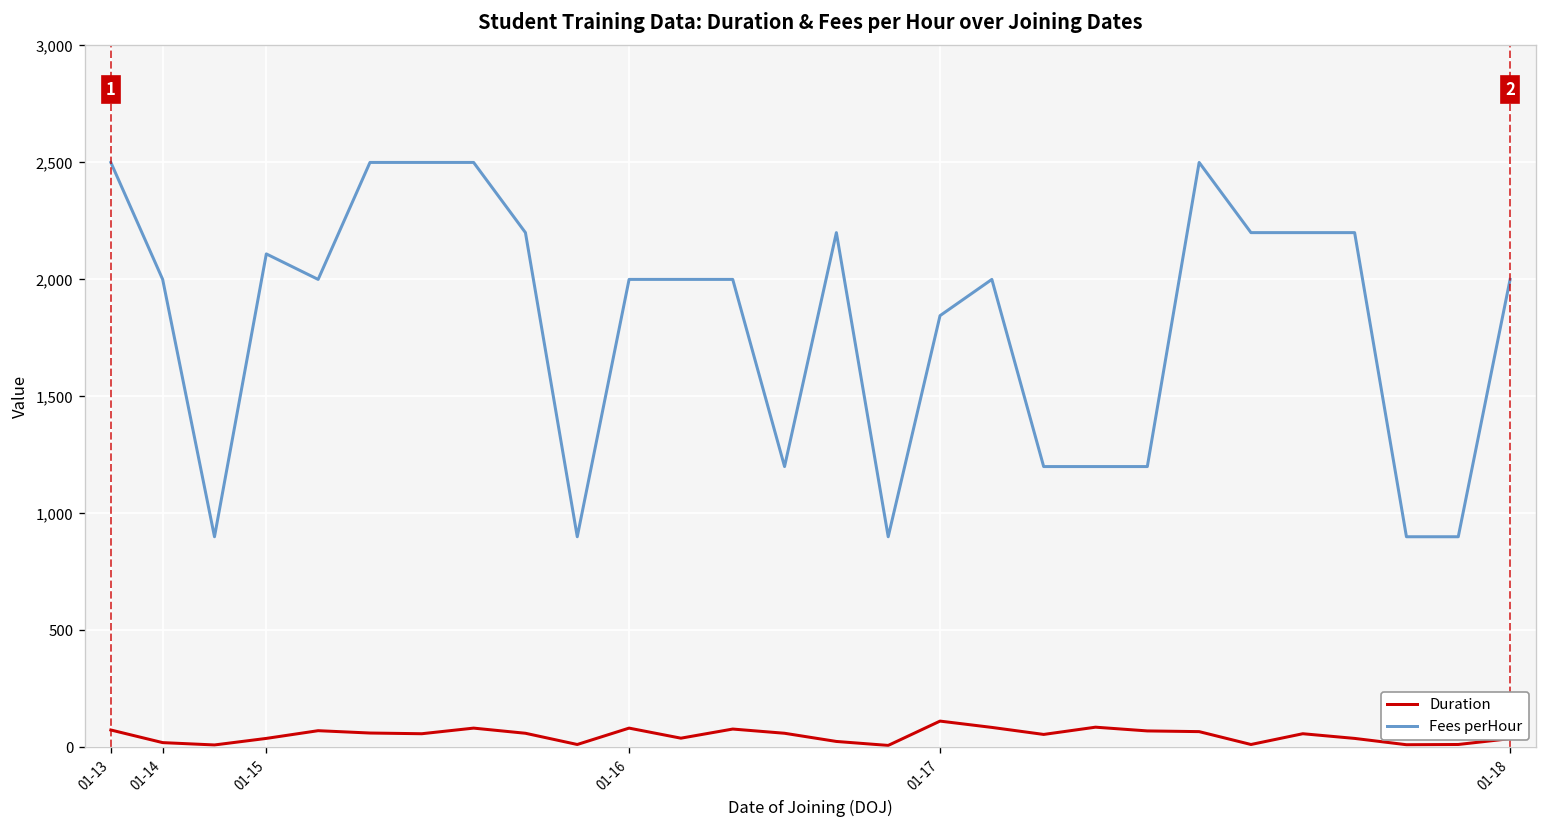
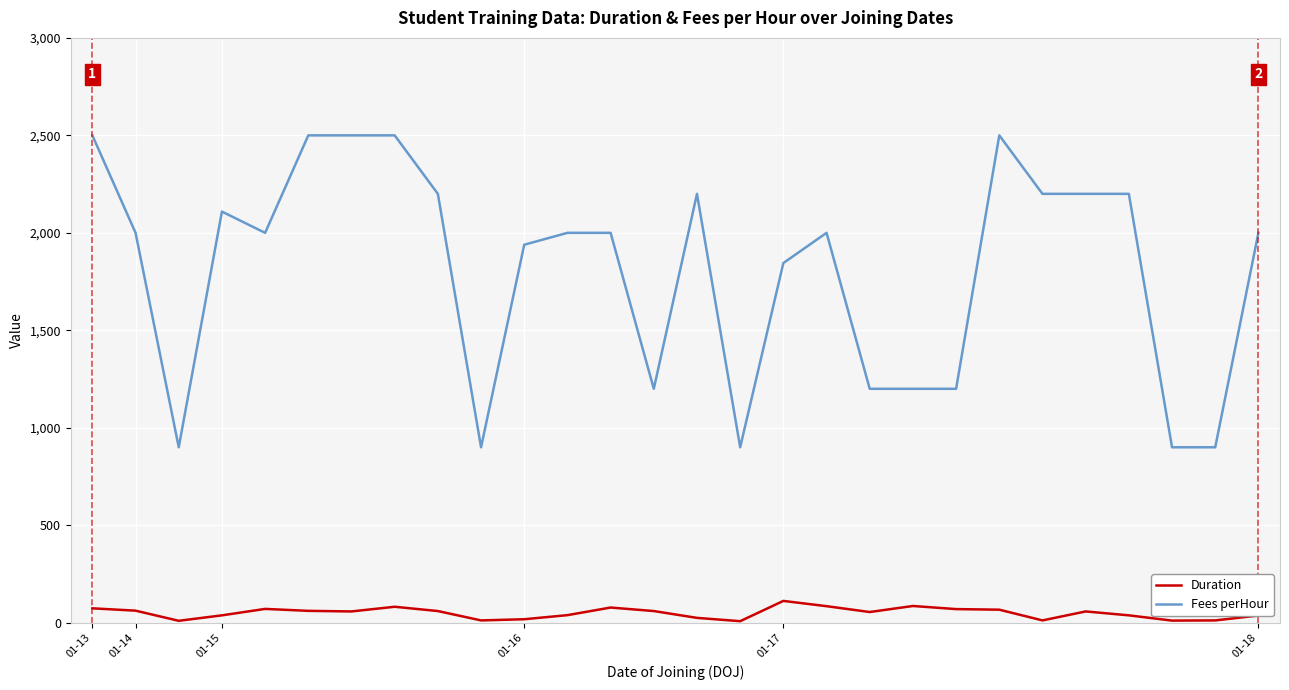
Duration, 01-14: 20 -> 60
Duration, 01-16: 80 -> 20
Fees perHour, 01-16: 2,000 -> 1,940
